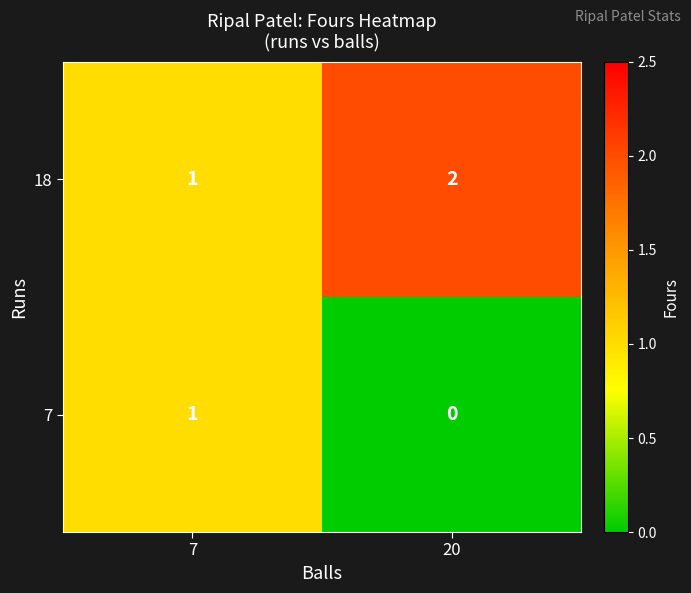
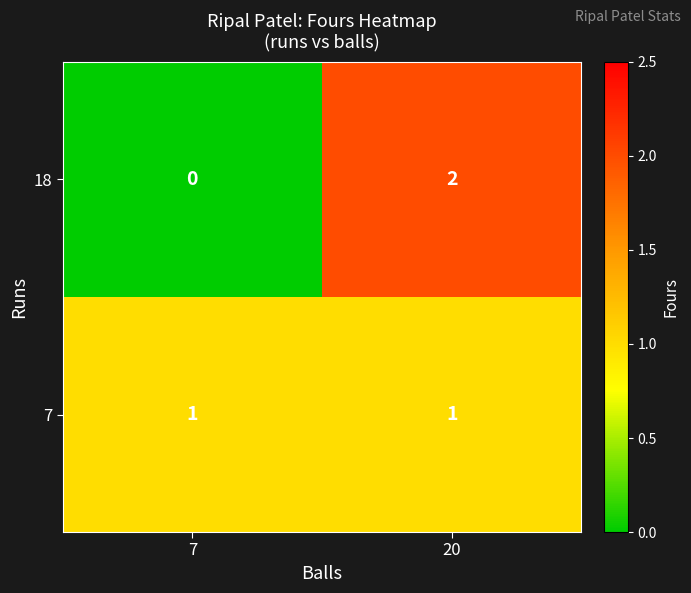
18, 7: 1 -> 0
7, 20: 0 -> 1
